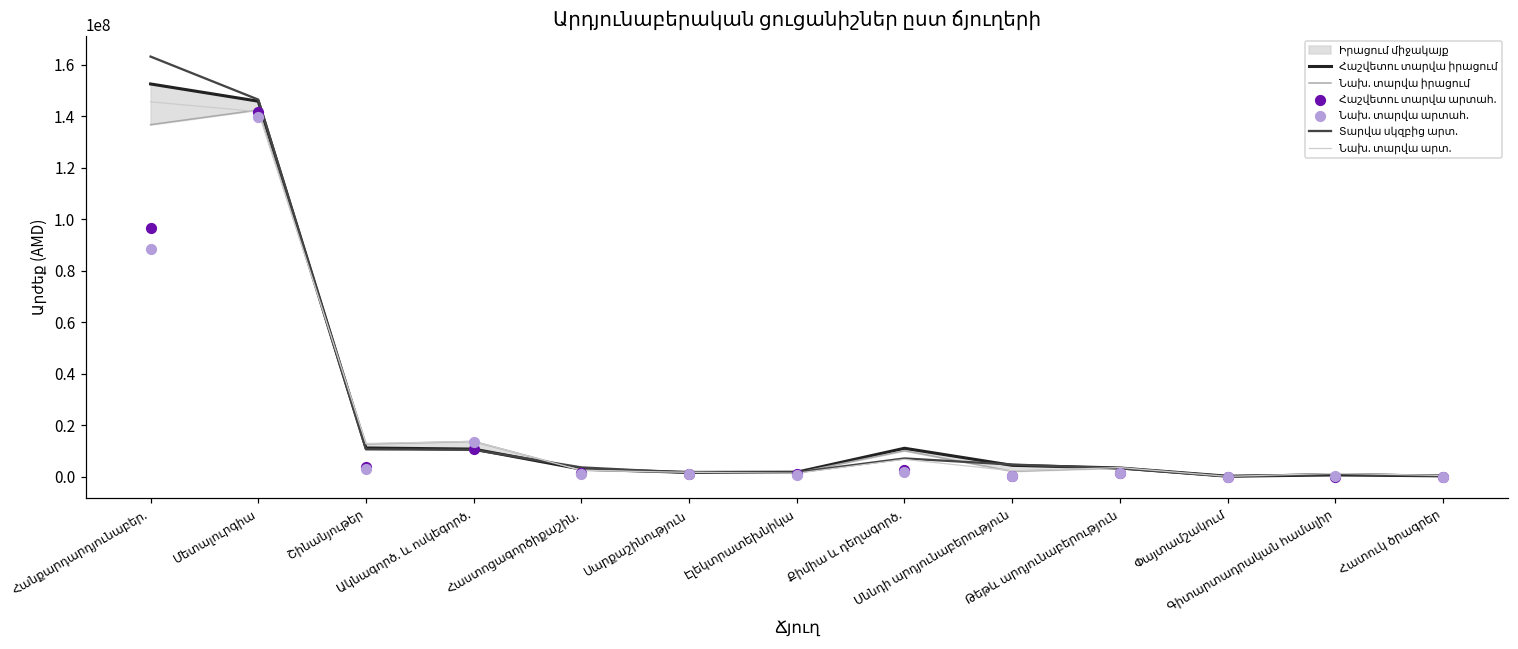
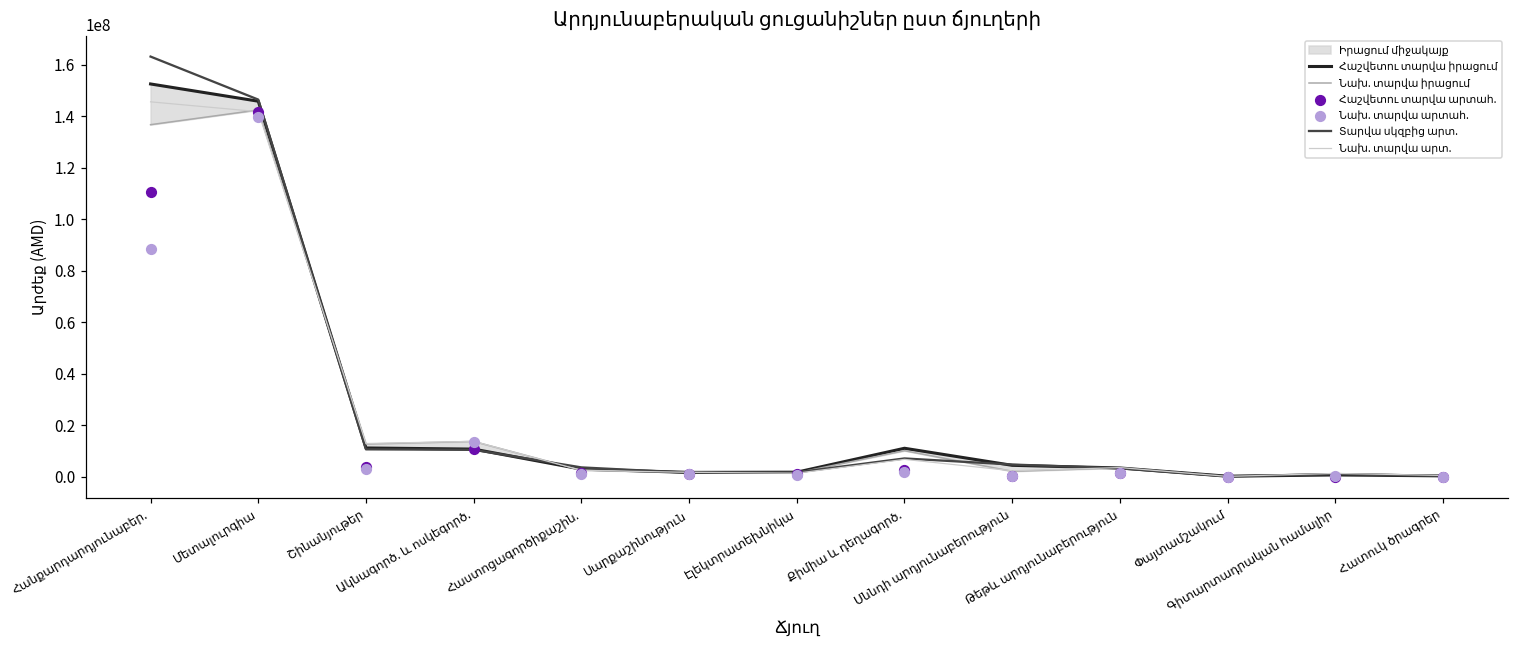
Հաշվետու տարվա արտահ., Հանքարդարդյունաբեր.: 97000000 -> 111000000
